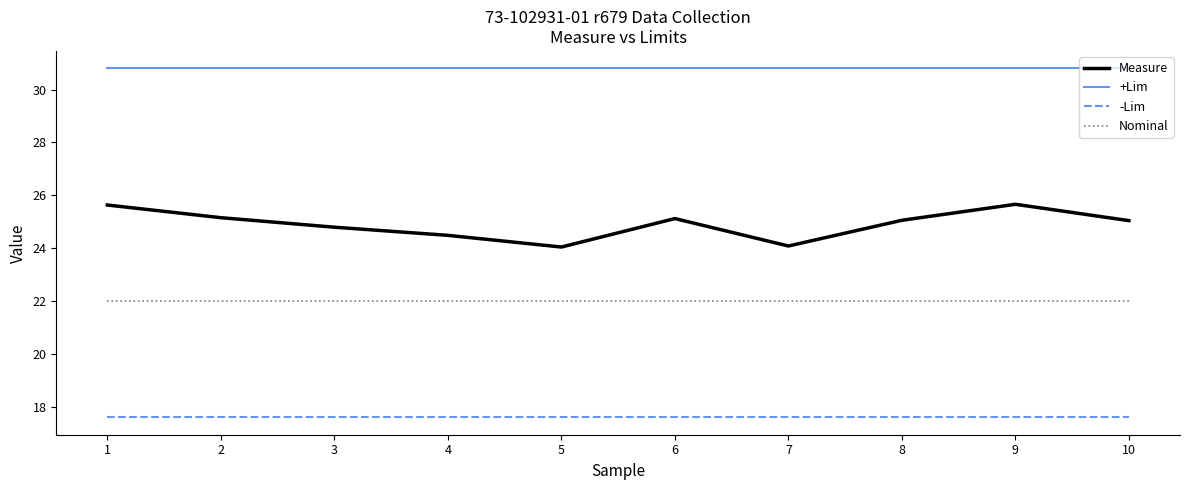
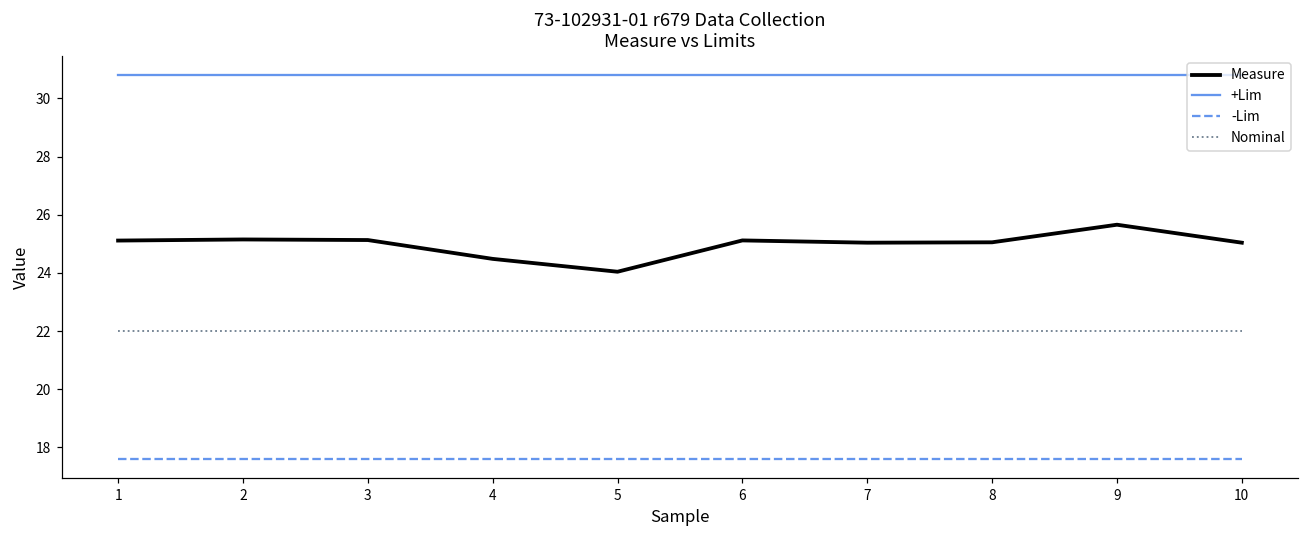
Measure, 1: 25.6 -> 25.1
Measure, 3: 24.8 -> 25.1
Measure, 7: 24.1 -> 25.0
